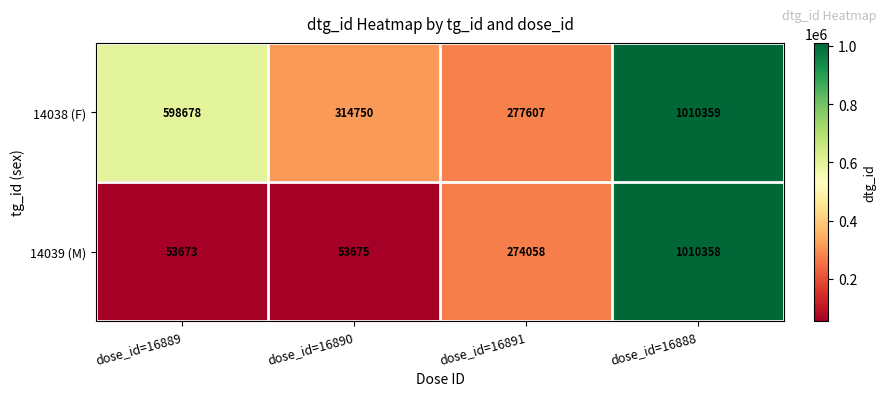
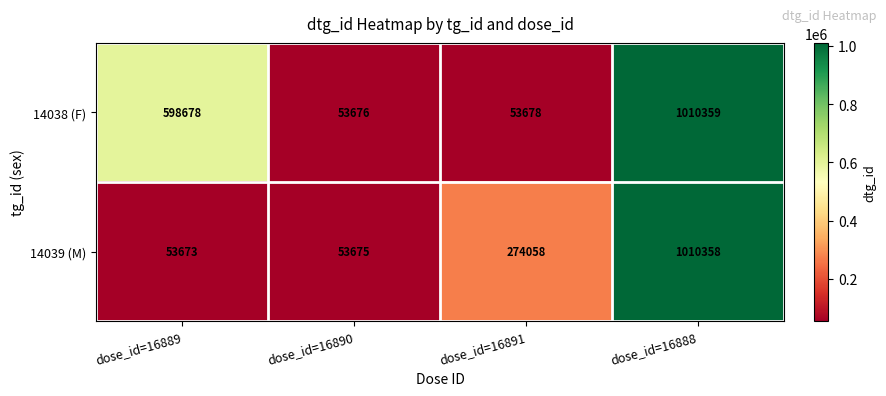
14038 (F), dose_id=16890: 314750 -> 53676
14038 (F), dose_id=16891: 277607 -> 53678
